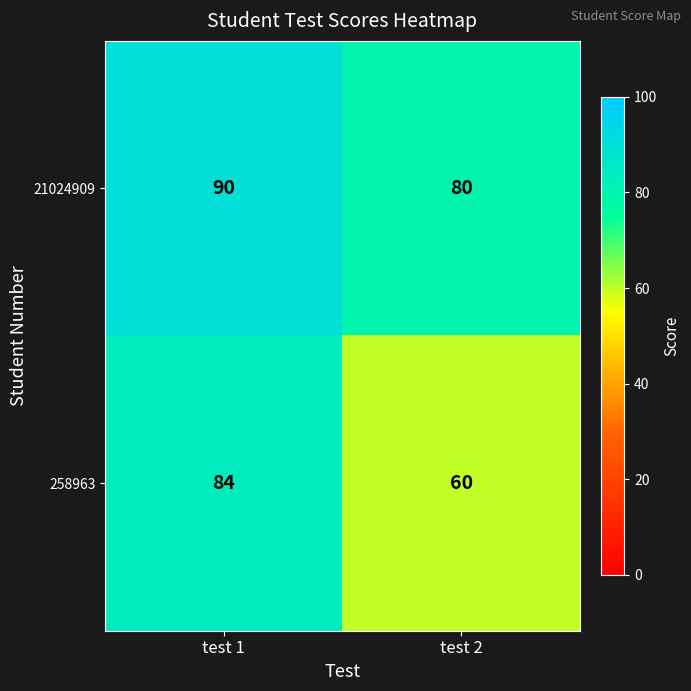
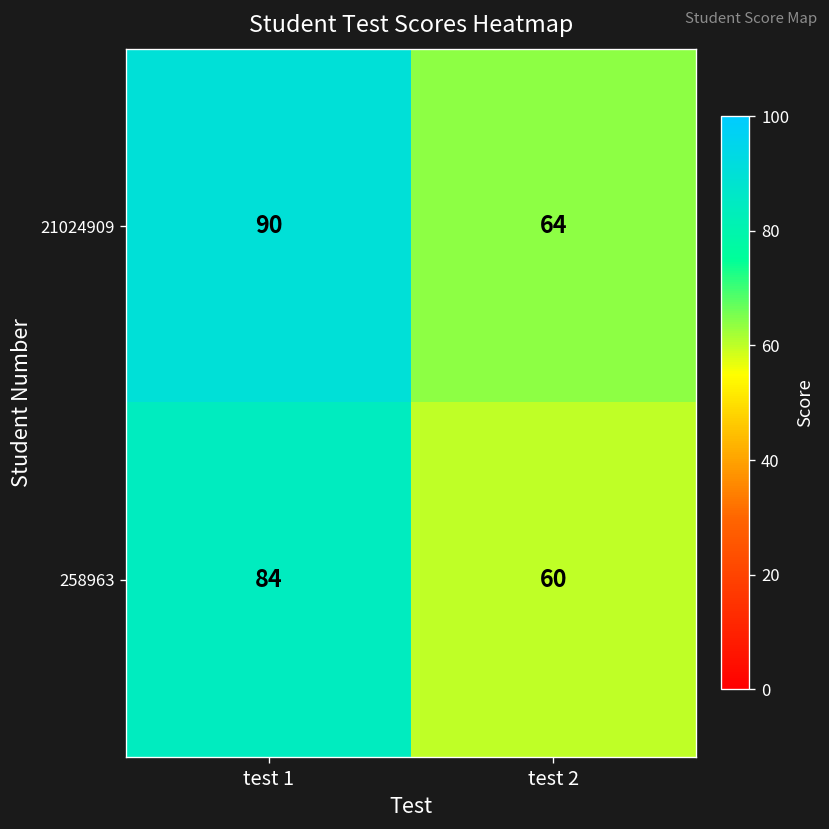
21024909, test 2: 80 -> 64
